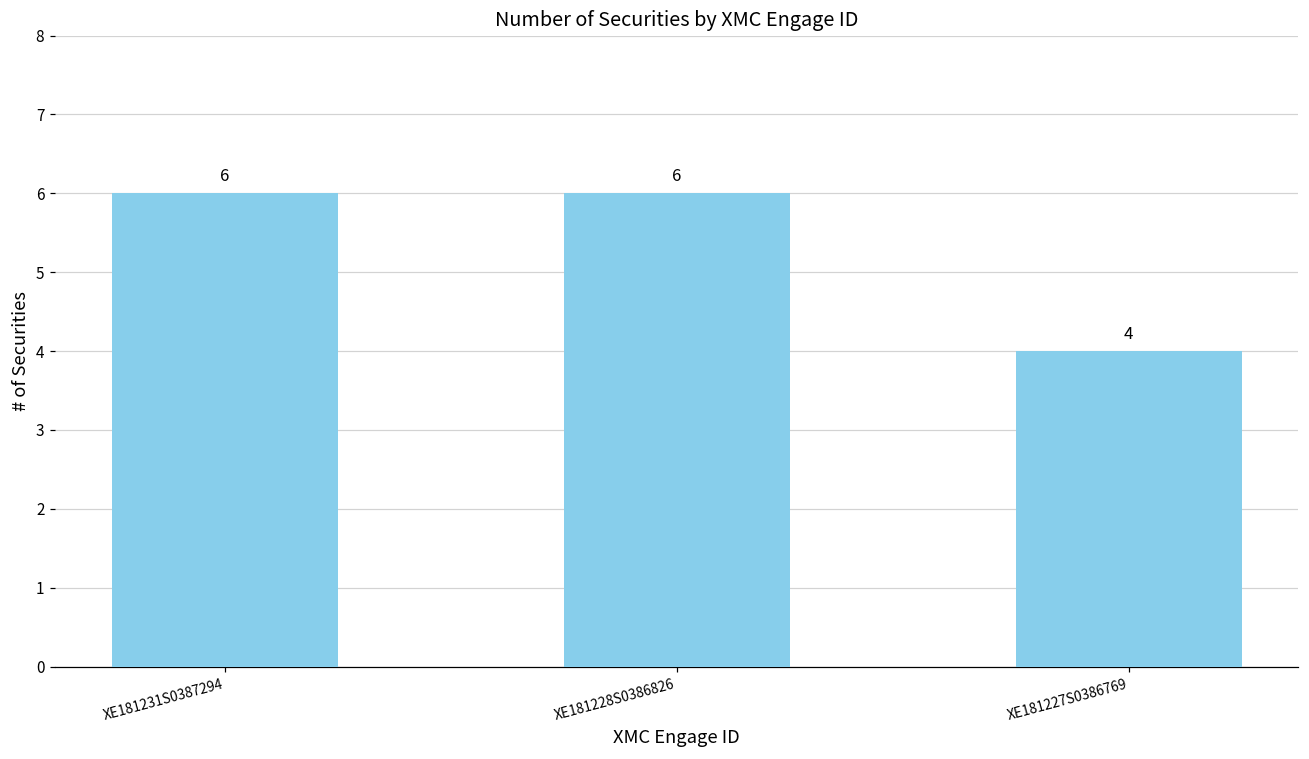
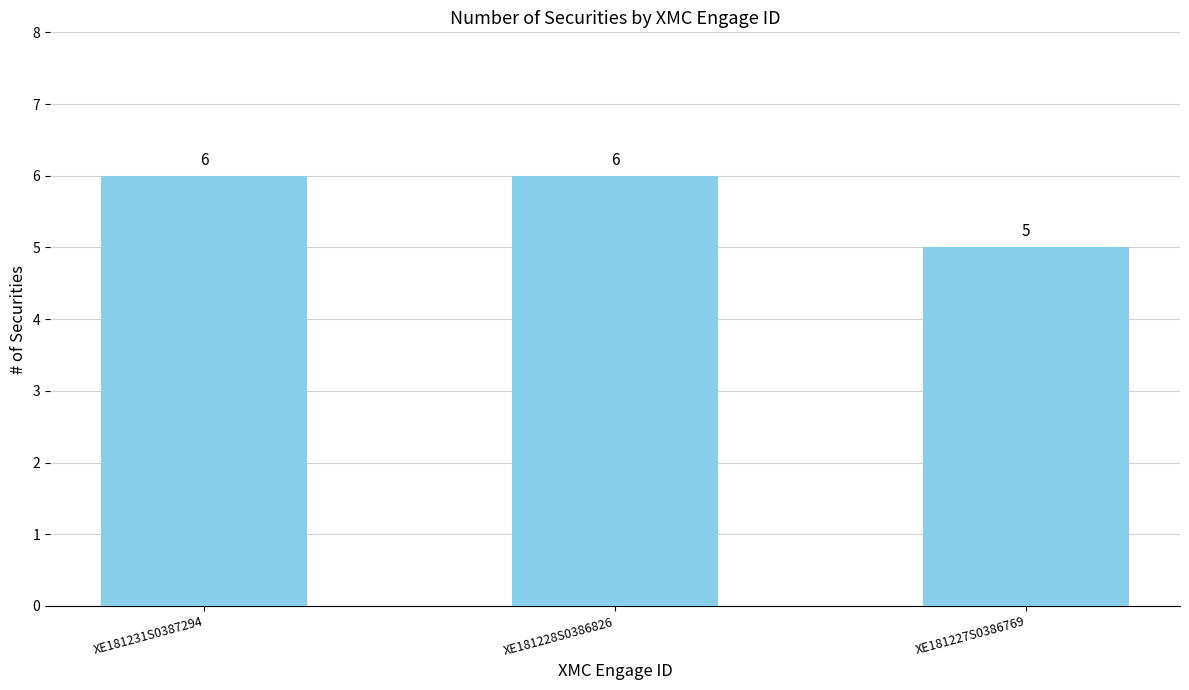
XE181227S0386769: 4 -> 5
